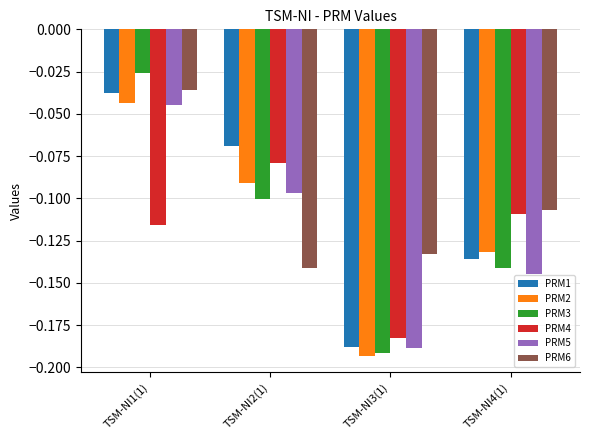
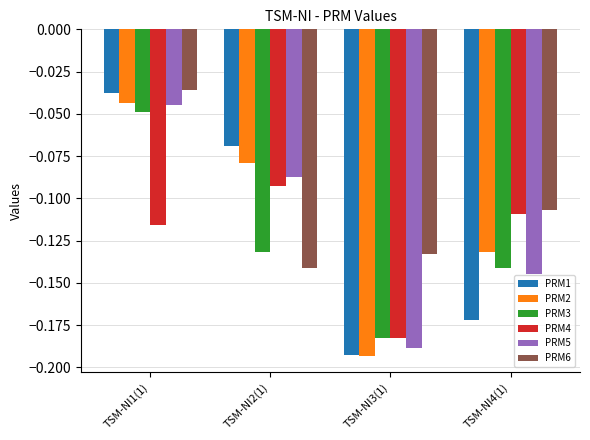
PRM3, TSM-NI1(1): -0.026 -> -0.049
PRM2, TSM-NI2(1): -0.091 -> -0.079
PRM3, TSM-NI2(1): -0.100 -> -0.132
PRM4, TSM-NI2(1): -0.079 -> -0.092
PRM5, TSM-NI2(1): -0.097 -> -0.087
PRM1, TSM-NI3(1): -0.188 -> -0.193
PRM3, TSM-NI3(1): -0.192 -> -0.182
PRM1, TSM-NI4(1): -0.136 -> -0.172
